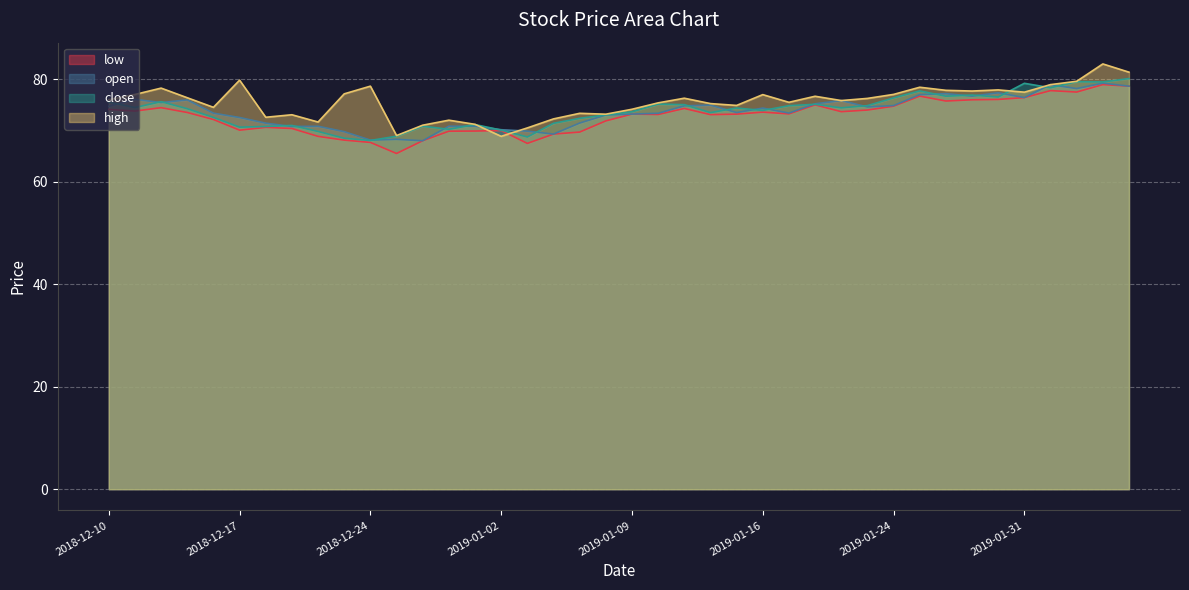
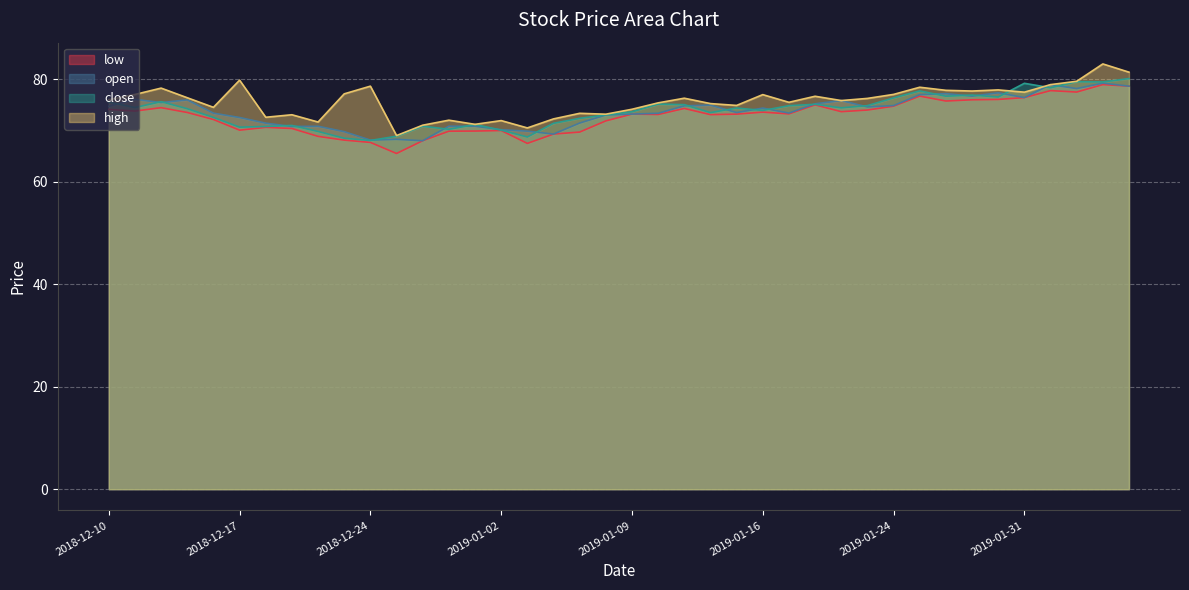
high, 2019-01-02: 69 -> 72
